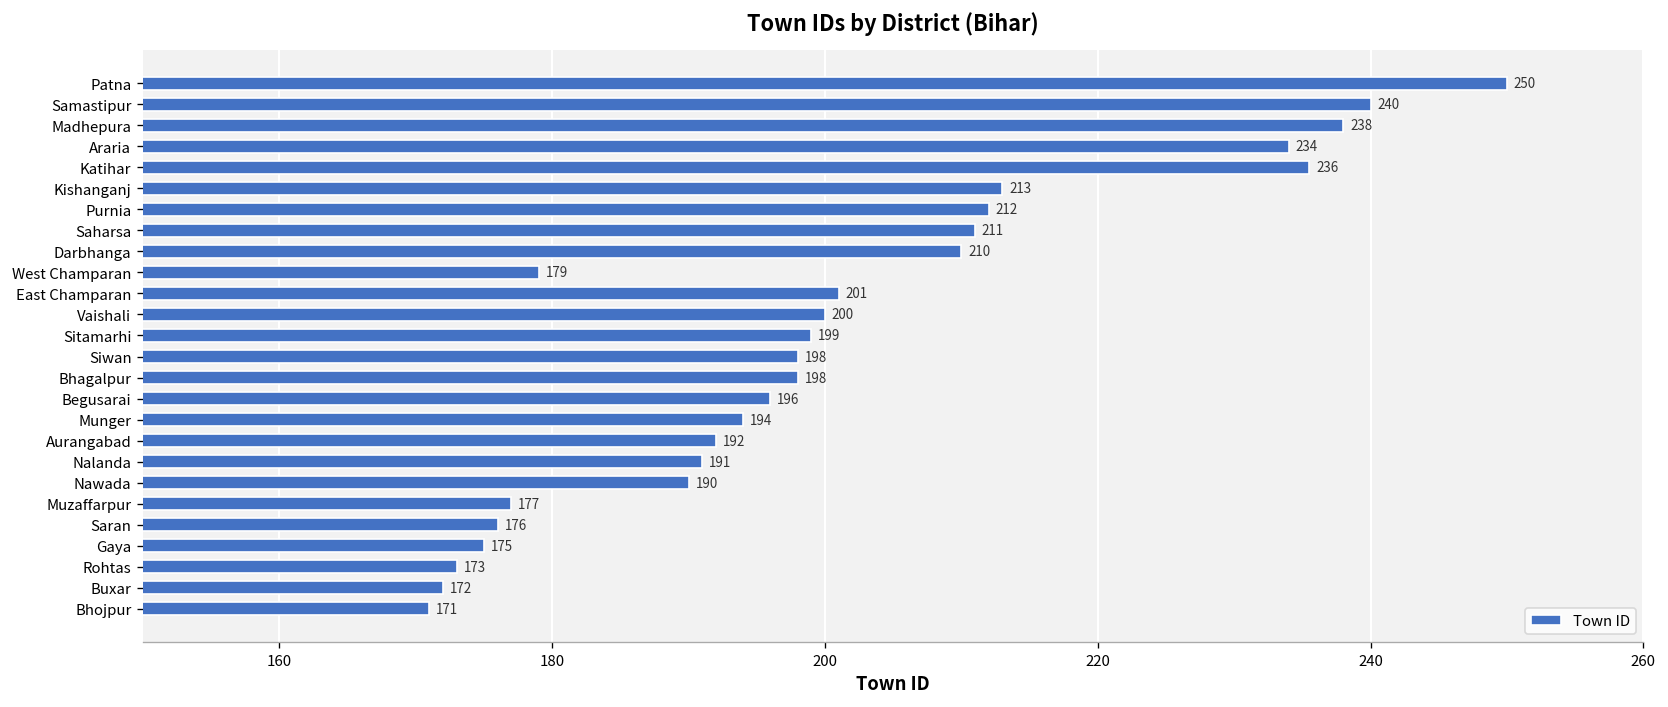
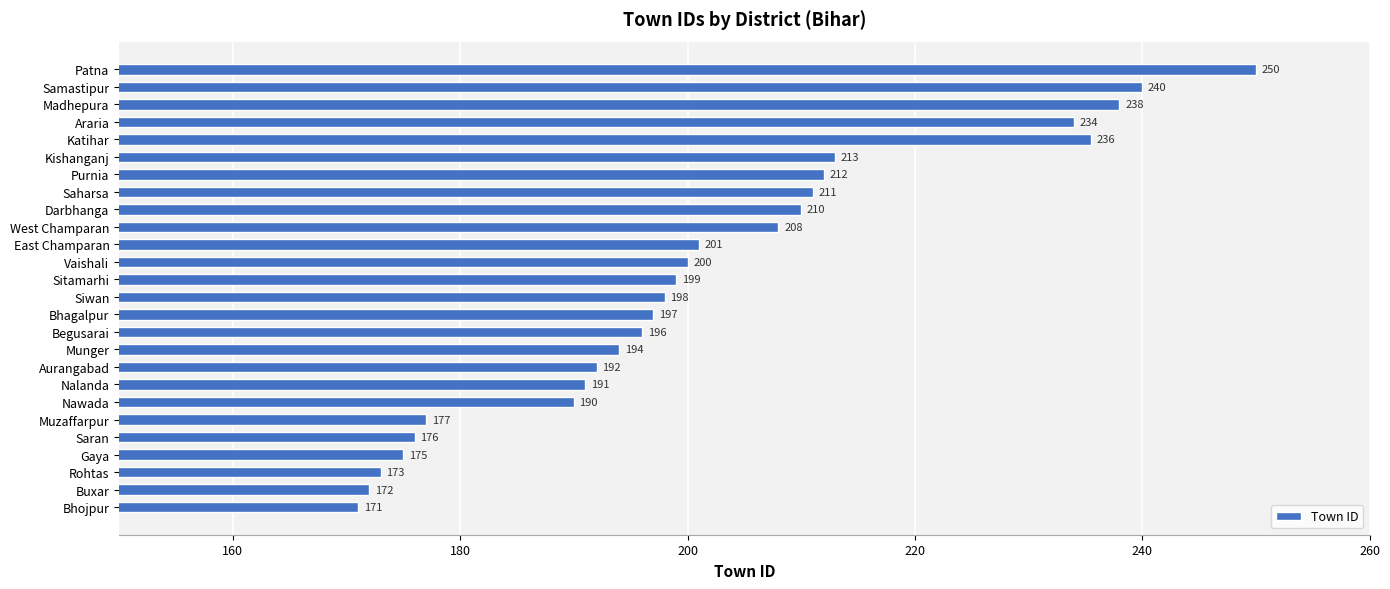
West Champaran: 179 -> 208
Bhagalpur: 198 -> 197
